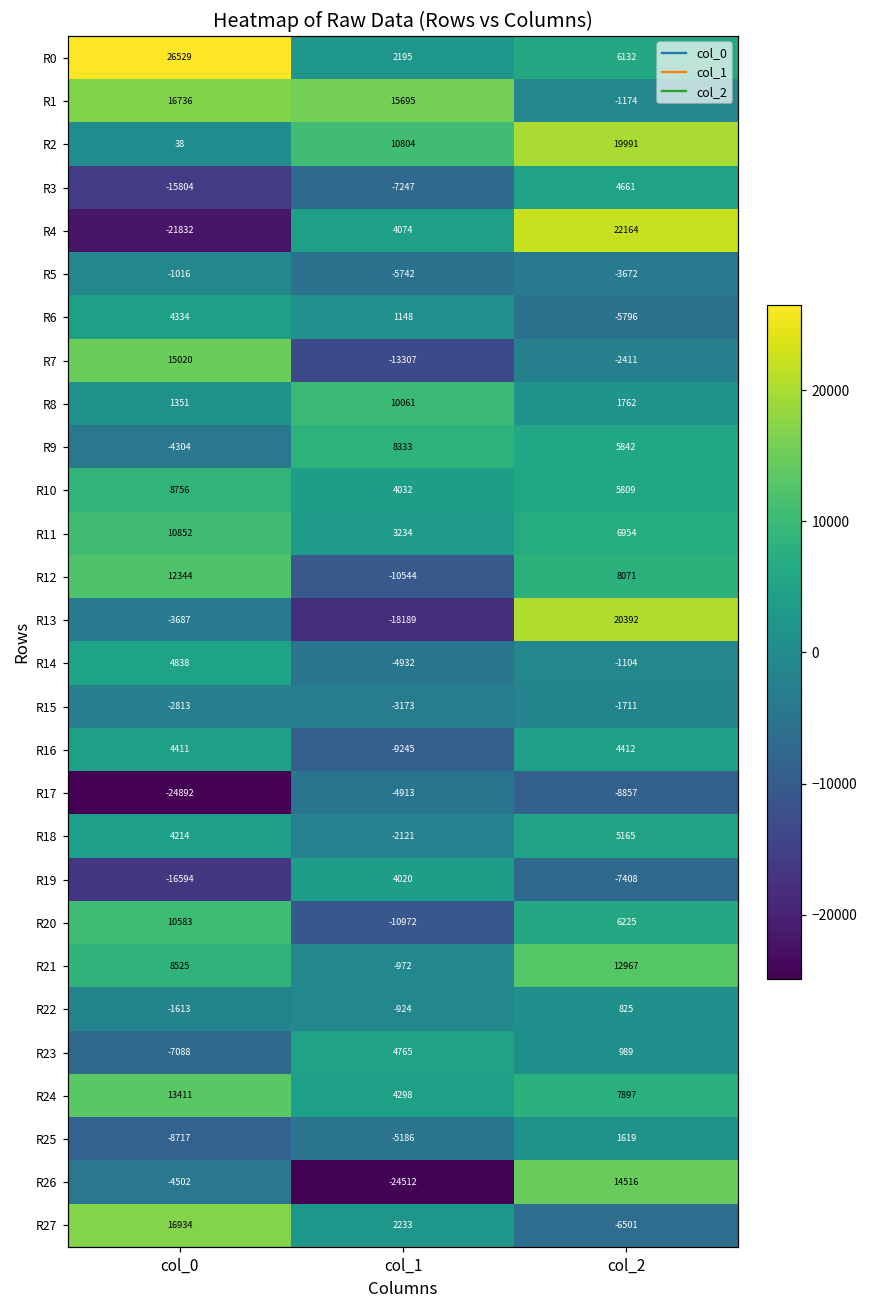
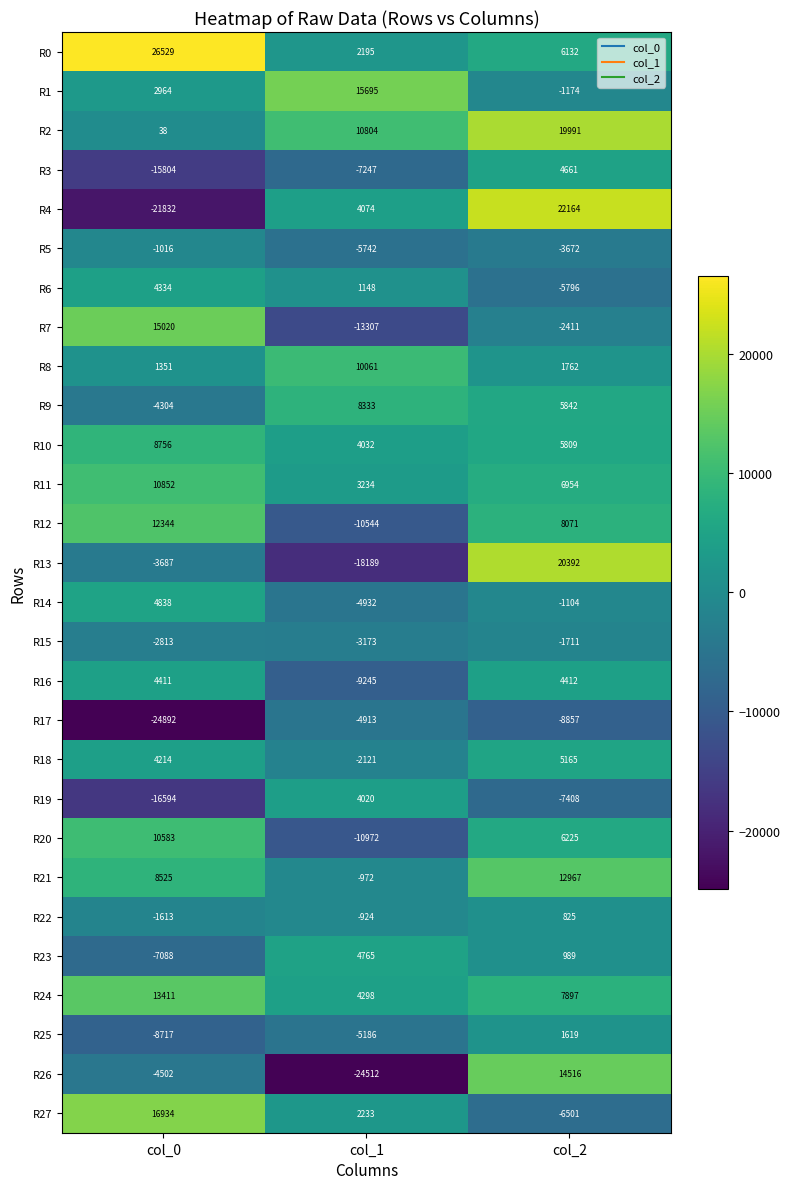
R1, col_0: 16736 -> 2964
